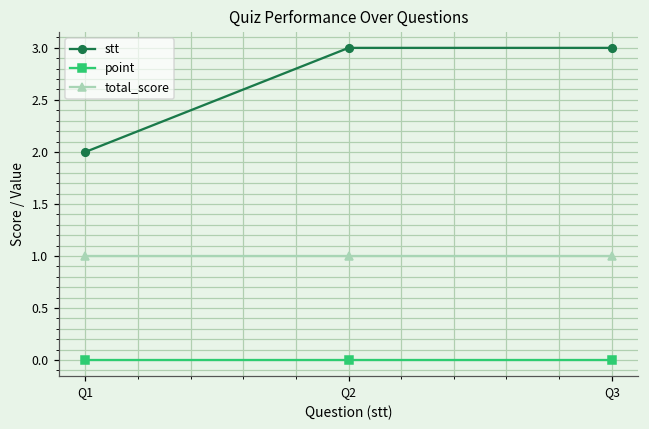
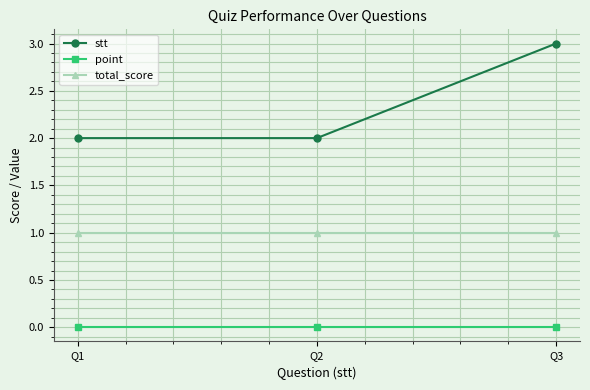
stt, Q2: 3 -> 2
